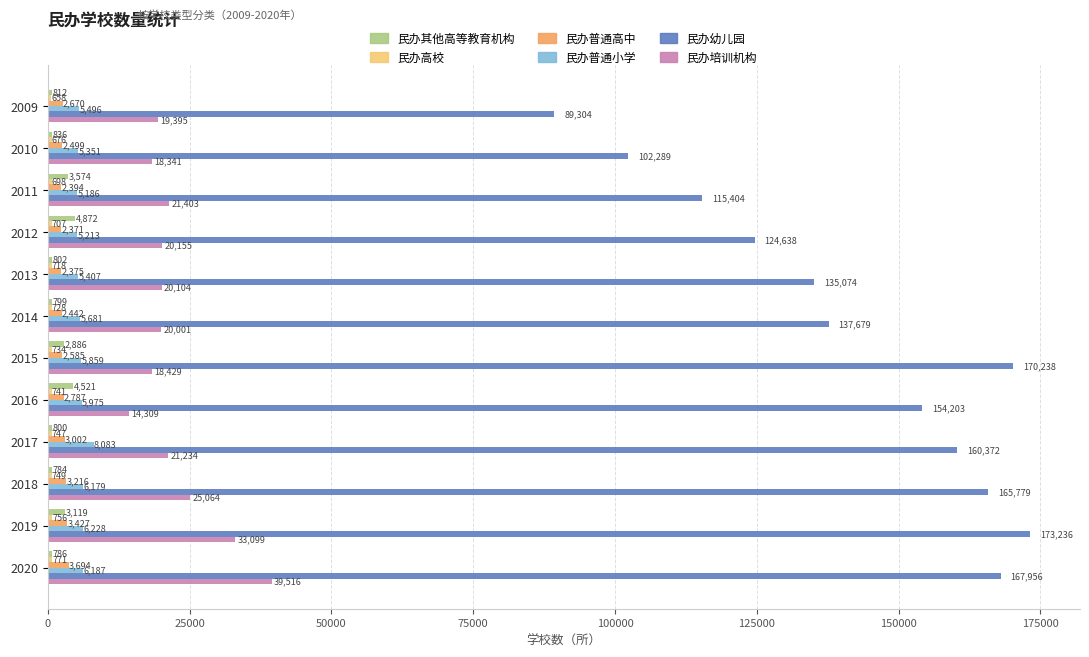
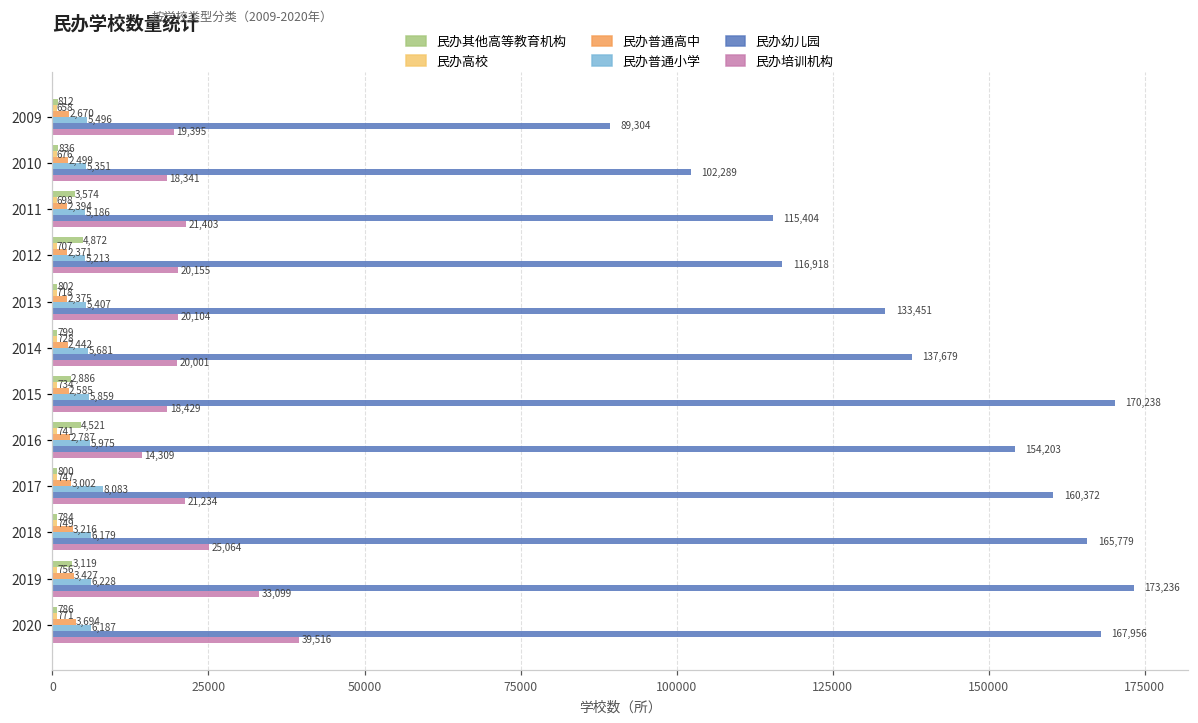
民办幼儿园, 2012: 124,638 -> 116,918
民办幼儿园, 2013: 135,074 -> 133,451
